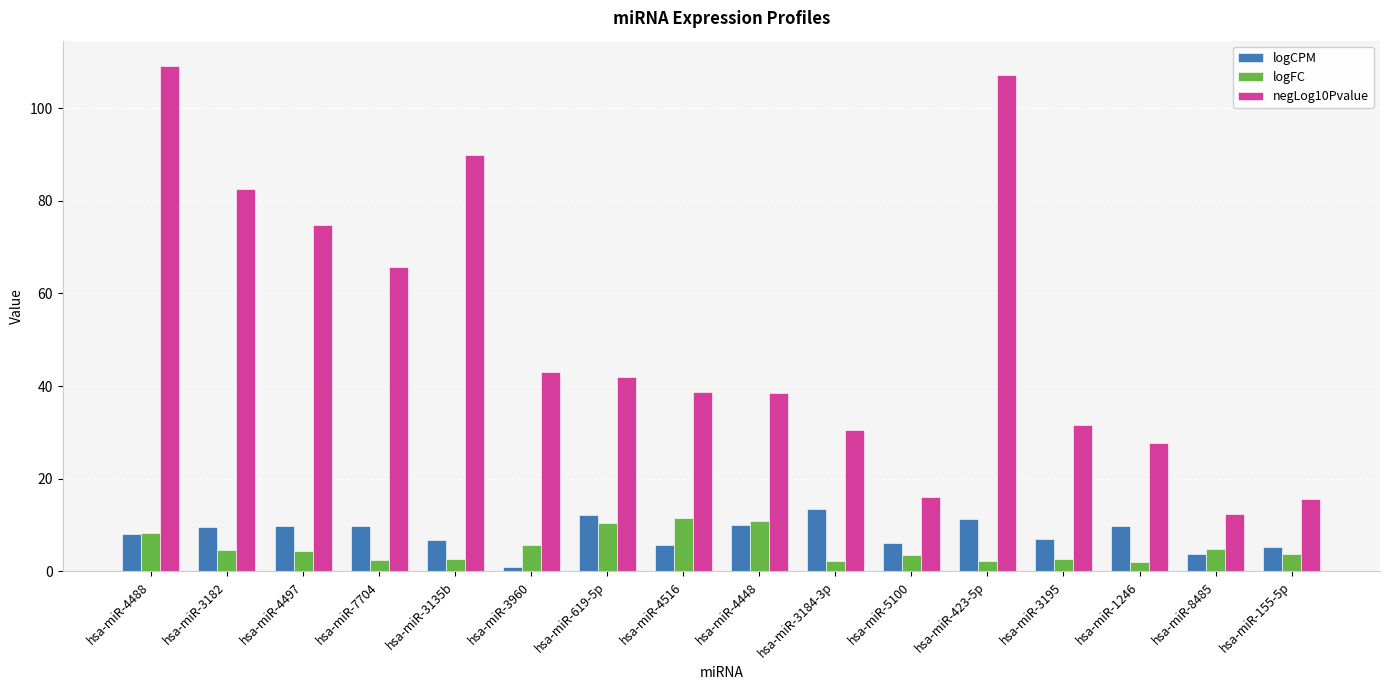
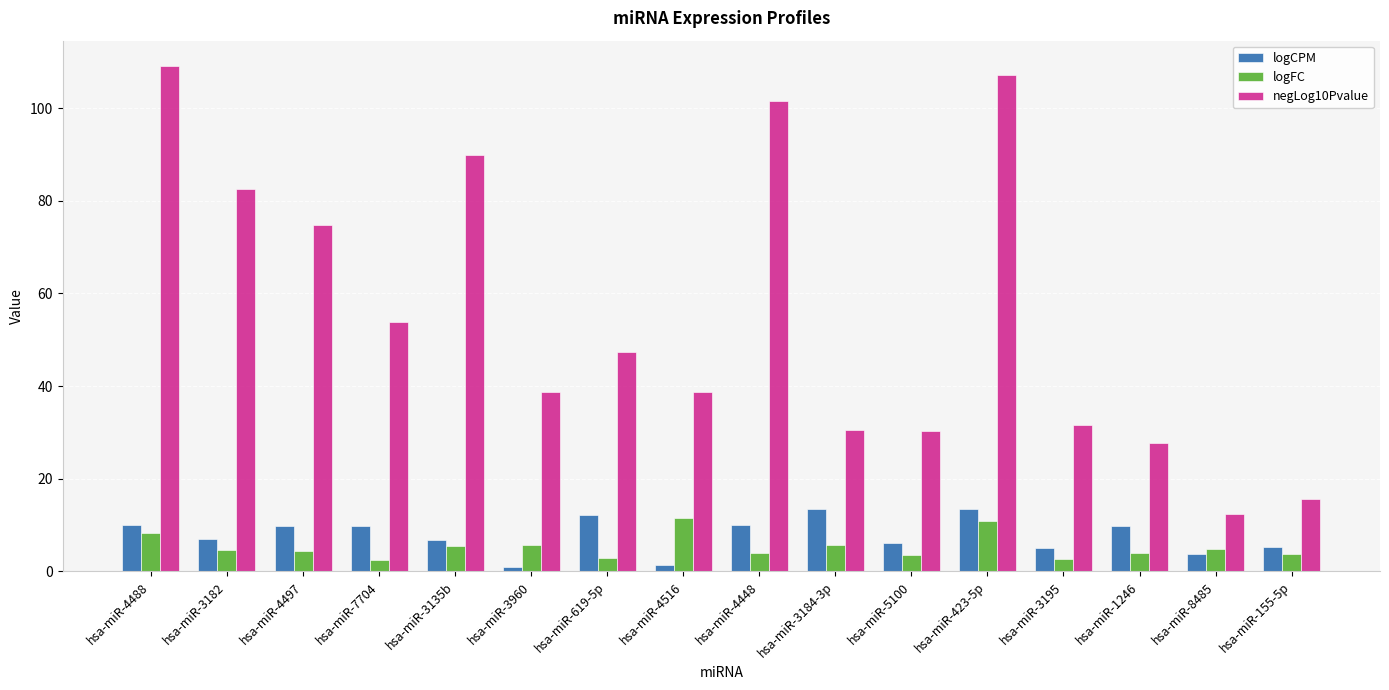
logCPM, hsa-miR-4488: 8 -> 10
logCPM, hsa-miR-3182: 10 -> 7
negLog10Pvalue, hsa-miR-7704: 66 -> 54
logFC, hsa-miR-3135b: 3 -> 5
negLog10Pvalue, hsa-miR-3960: 43 -> 39
logFC, hsa-miR-619-5p: 10 -> 3
negLog10Pvalue, hsa-miR-619-5p: 42 -> 47
logCPM, hsa-miR-4516: 6 -> 1
logFC, hsa-miR-4448: 11 -> 4
negLog10Pvalue, hsa-miR-4448: 38 -> 101
logFC, hsa-miR-3184-3p: 2 -> 6
negLog10Pvalue, hsa-miR-5100: 16 -> 30
logCPM, hsa-miR-423-5p: 11 -> 14
logFC, hsa-miR-423-5p: 2 -> 11
logCPM, hsa-miR-3195: 7 -> 5
logFC, hsa-miR-1246: 2 -> 4
